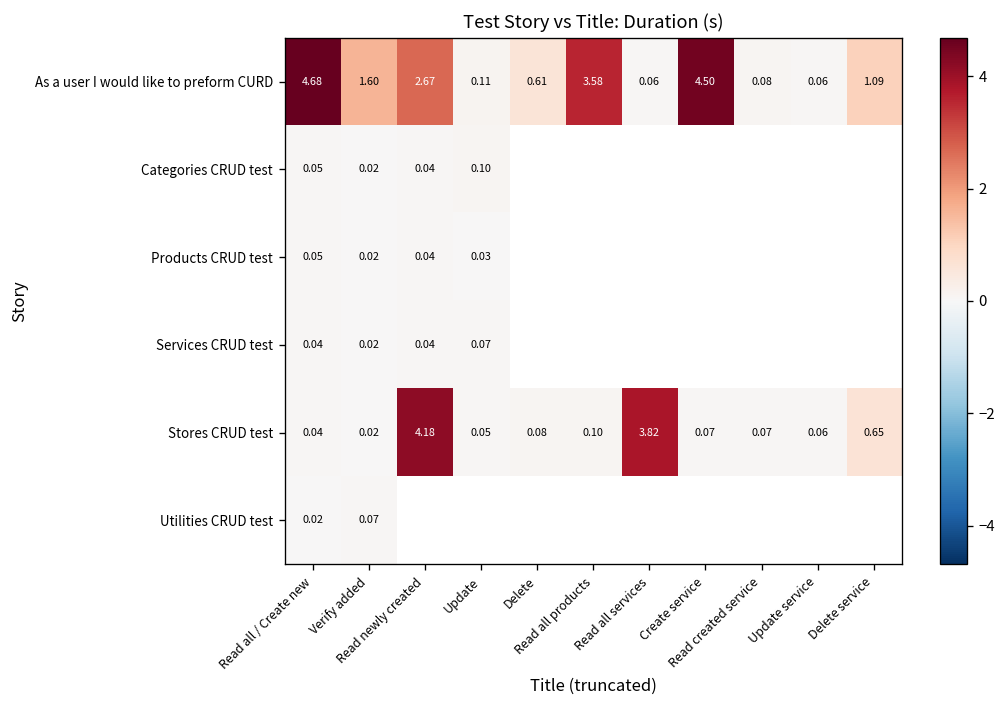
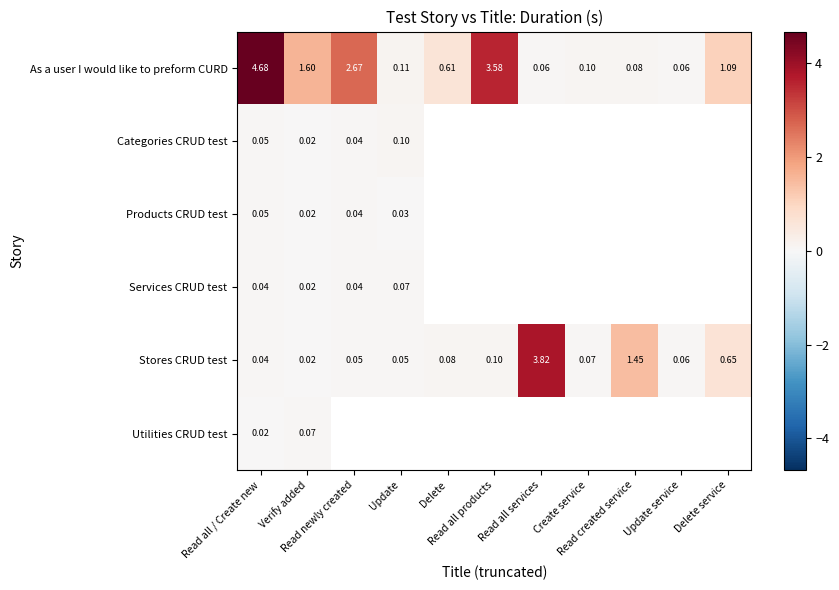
As a user I would like to preform CURD, Create service: 4.50 -> 0.10
Stores CRUD test, Read newly created: 4.18 -> 0.05
Stores CRUD test, Read created service: 0.07 -> 1.45
